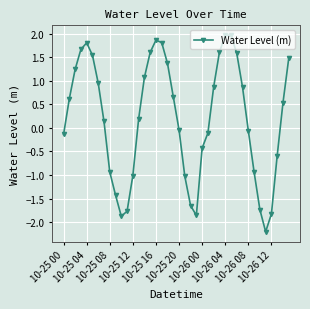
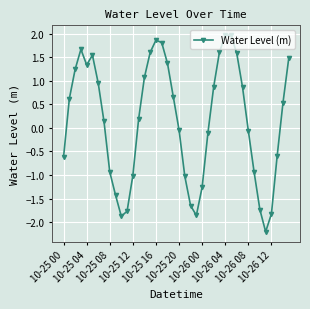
10-25 00: -0.1 -> -0.6
10-25 04: 1.8 -> 1.3
10-26 00: -0.4 -> -1.3
